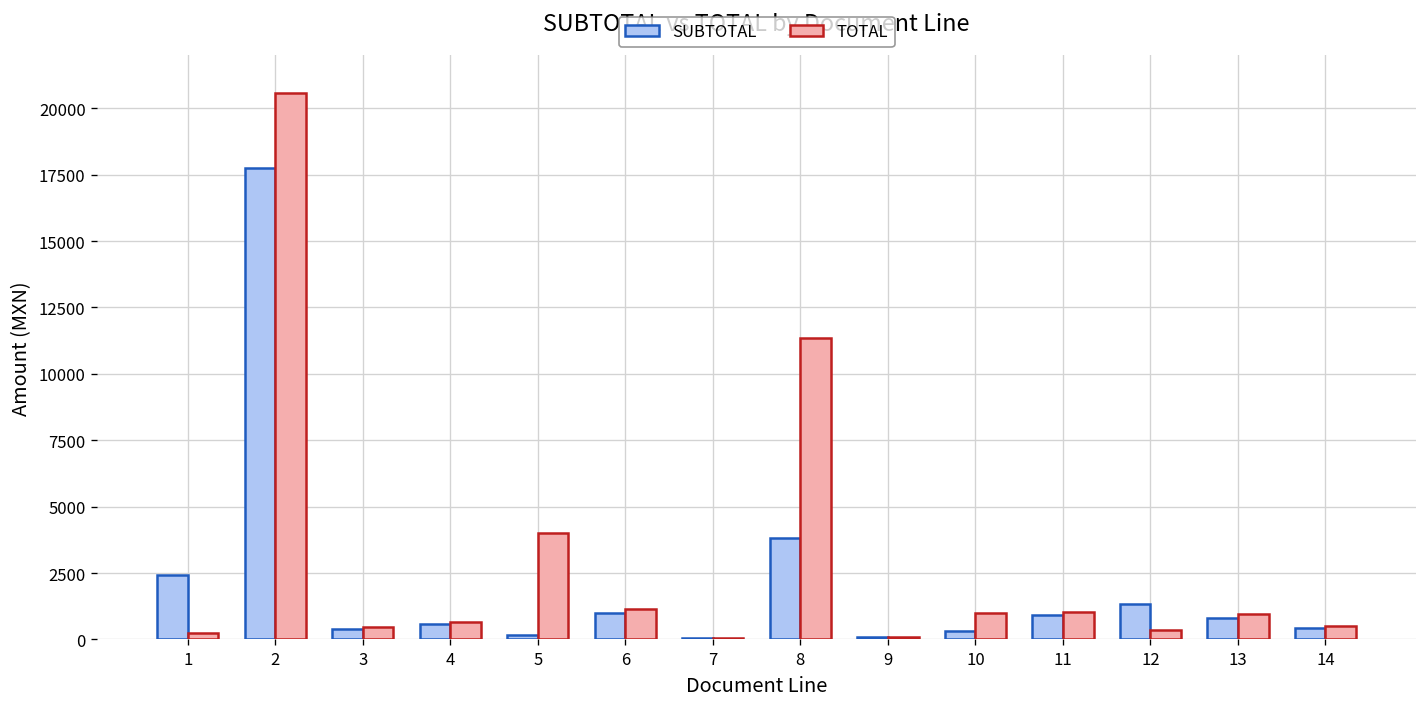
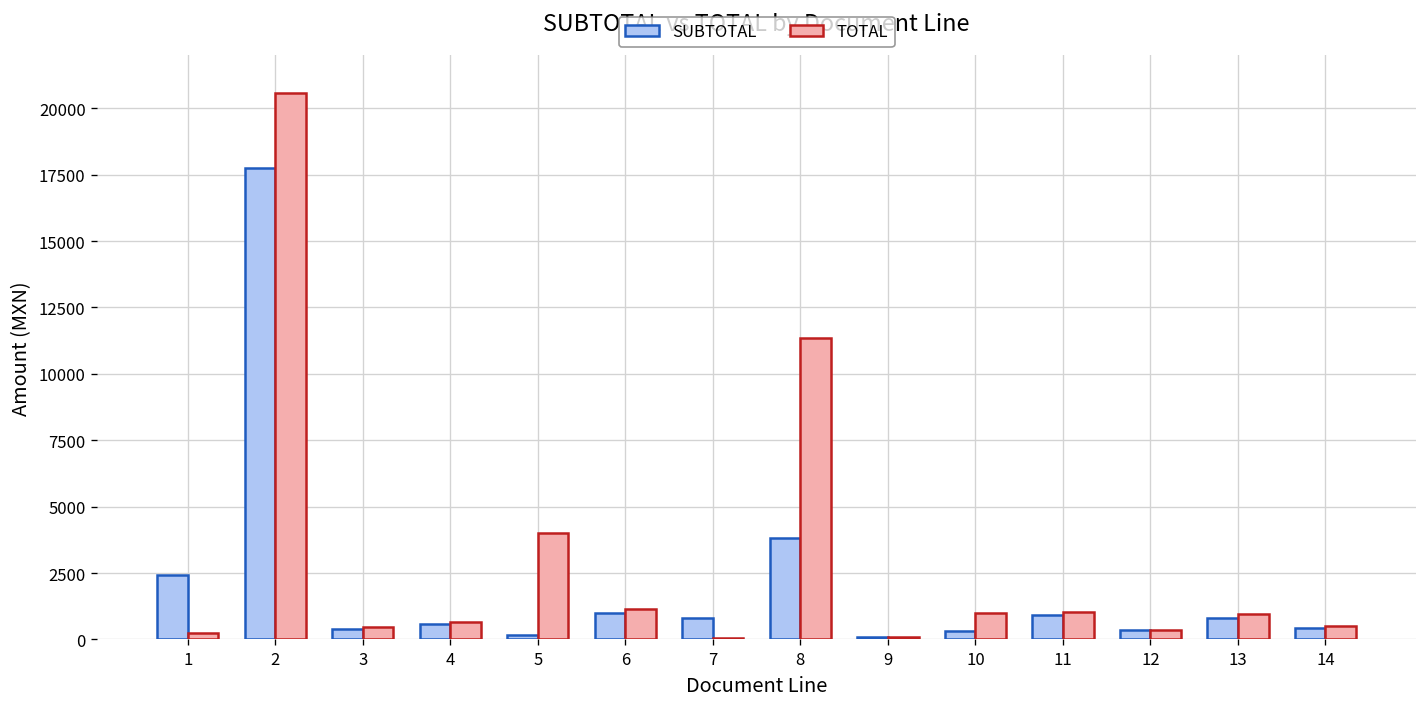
SUBTOTAL, 7: 100 -> 800
SUBTOTAL, 12: 1300 -> 300
